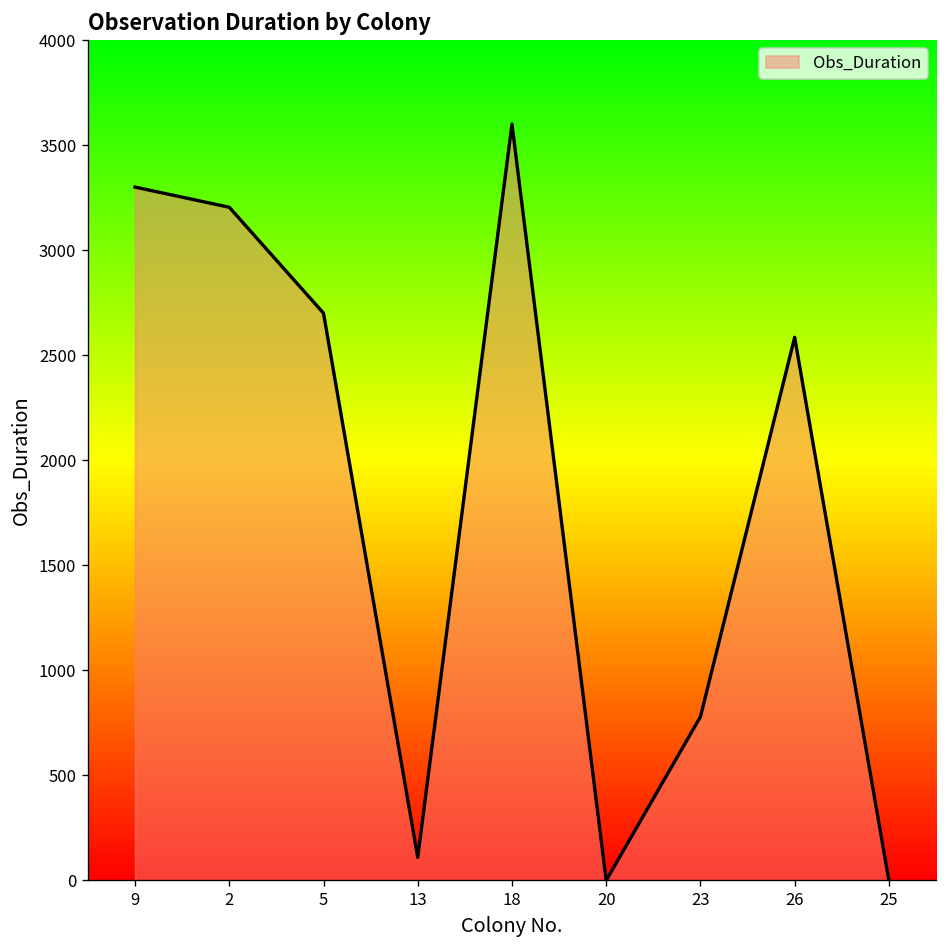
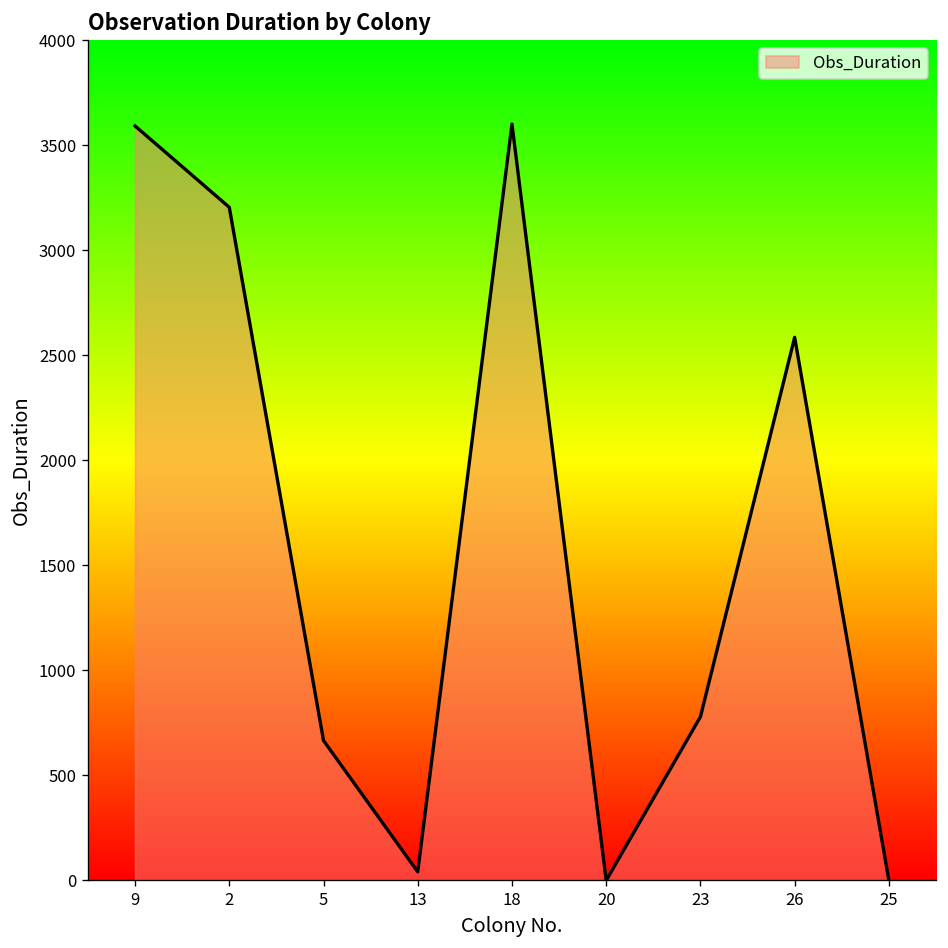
9: 3300 -> 3590
5: 2700 -> 670
13: 110 -> 40
